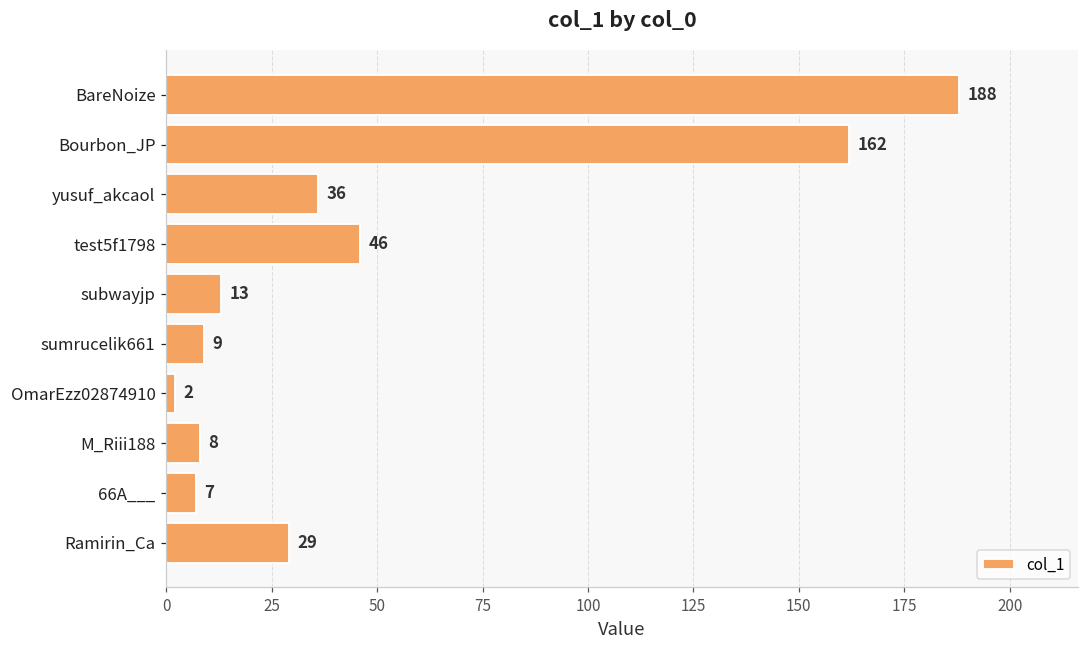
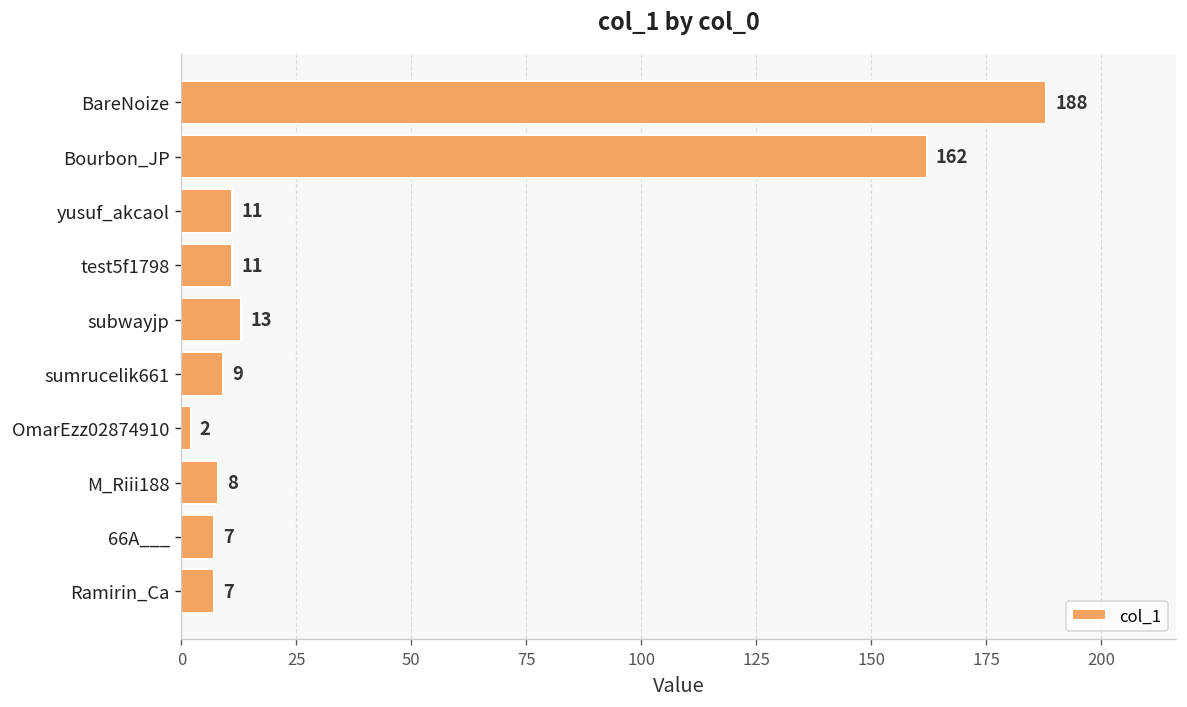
yusuf_akcaol: 36 -> 11
test5f1798: 46 -> 11
Ramirin_Ca: 29 -> 7
